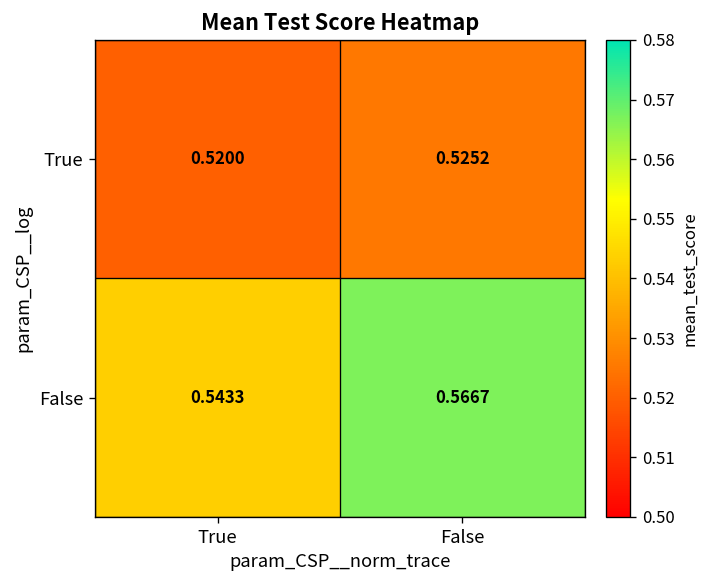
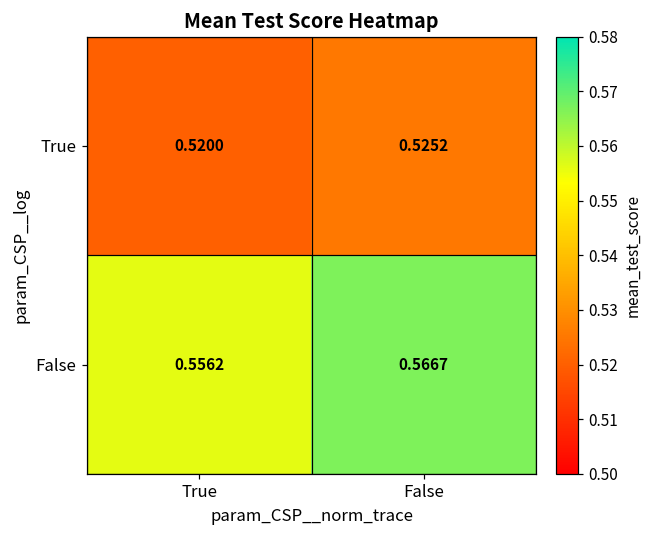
False, True: 0.5433 -> 0.5562
